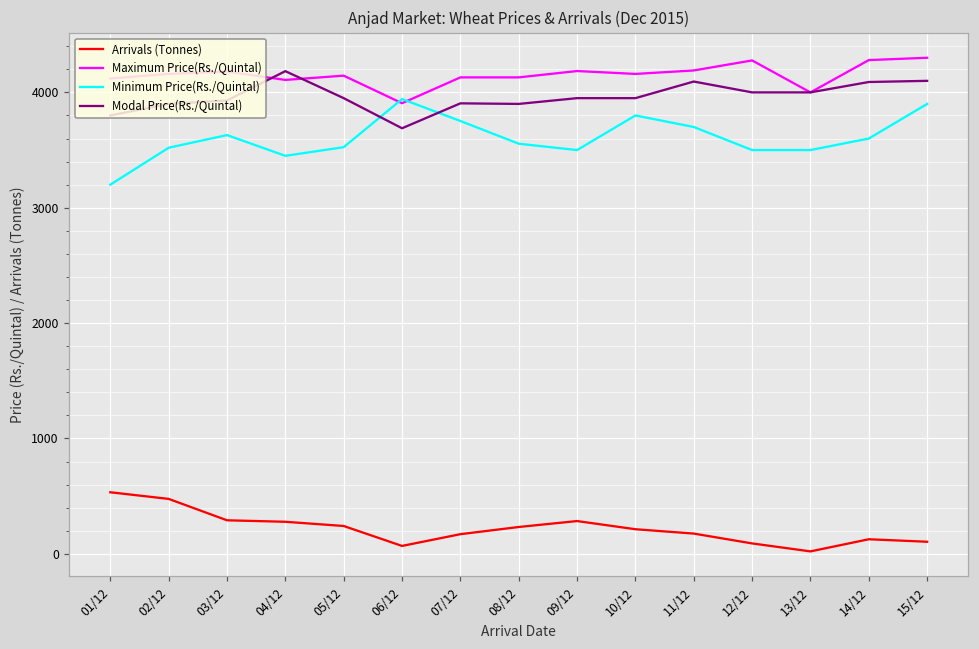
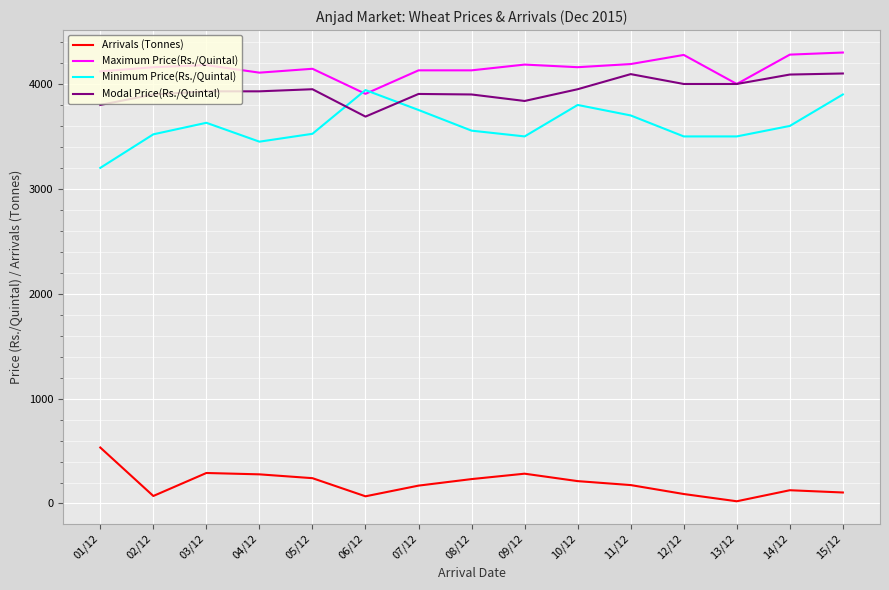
Arrivals (Tonnes), 02/12: 480 -> 70
Modal Price(Rs./Quintal), 04/12: 4180 -> 3930
Modal Price(Rs./Quintal), 09/12: 3950 -> 3840
